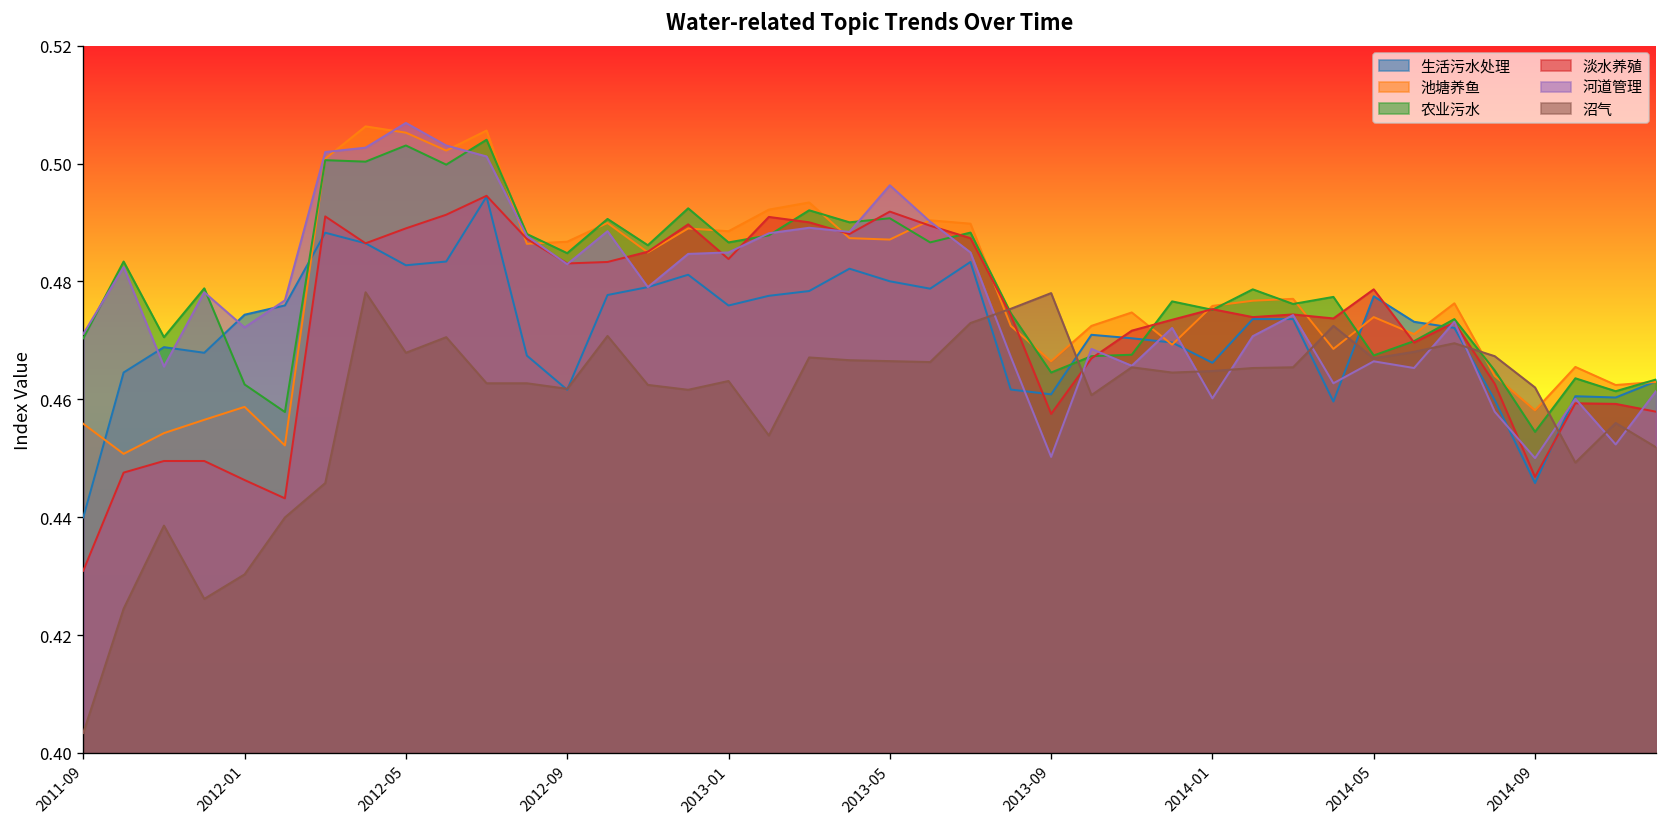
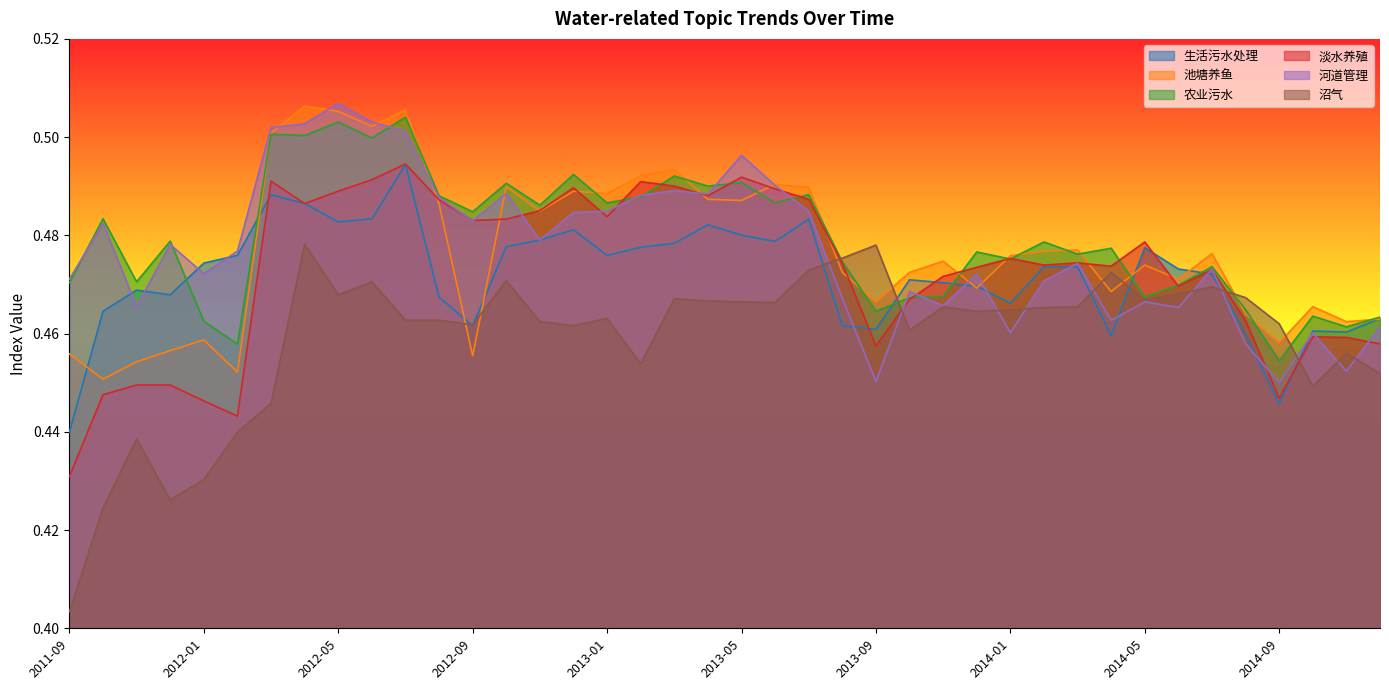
池塘养鱼, 2012-09: 0.487 -> 0.455
